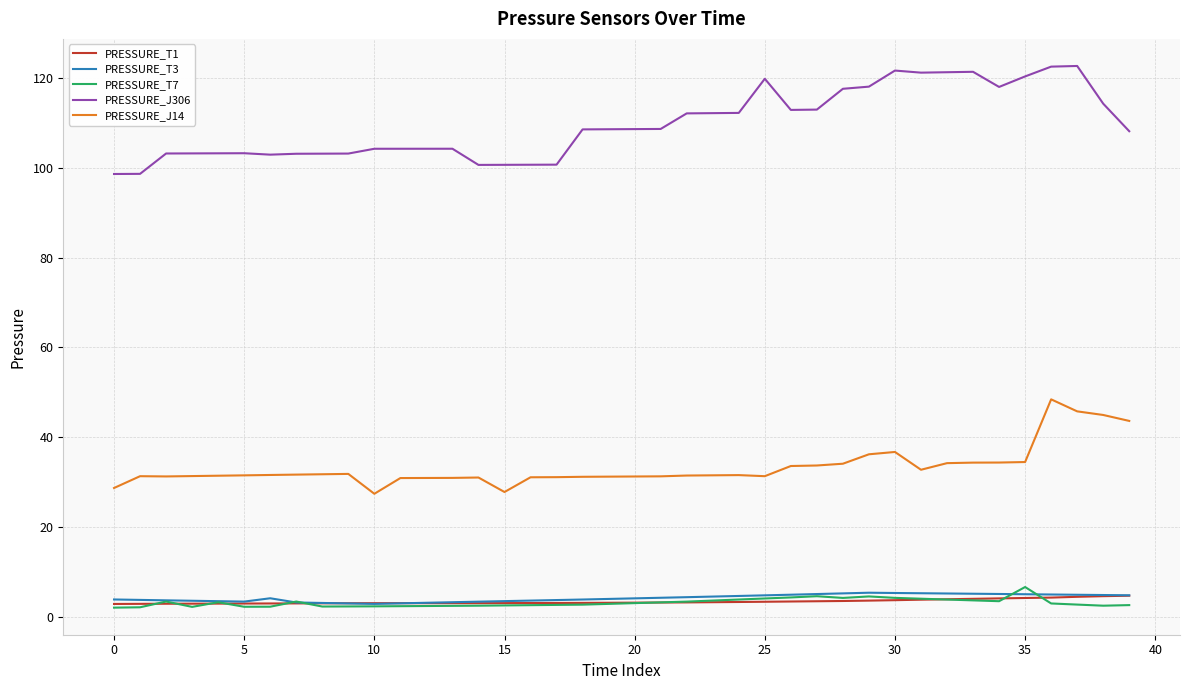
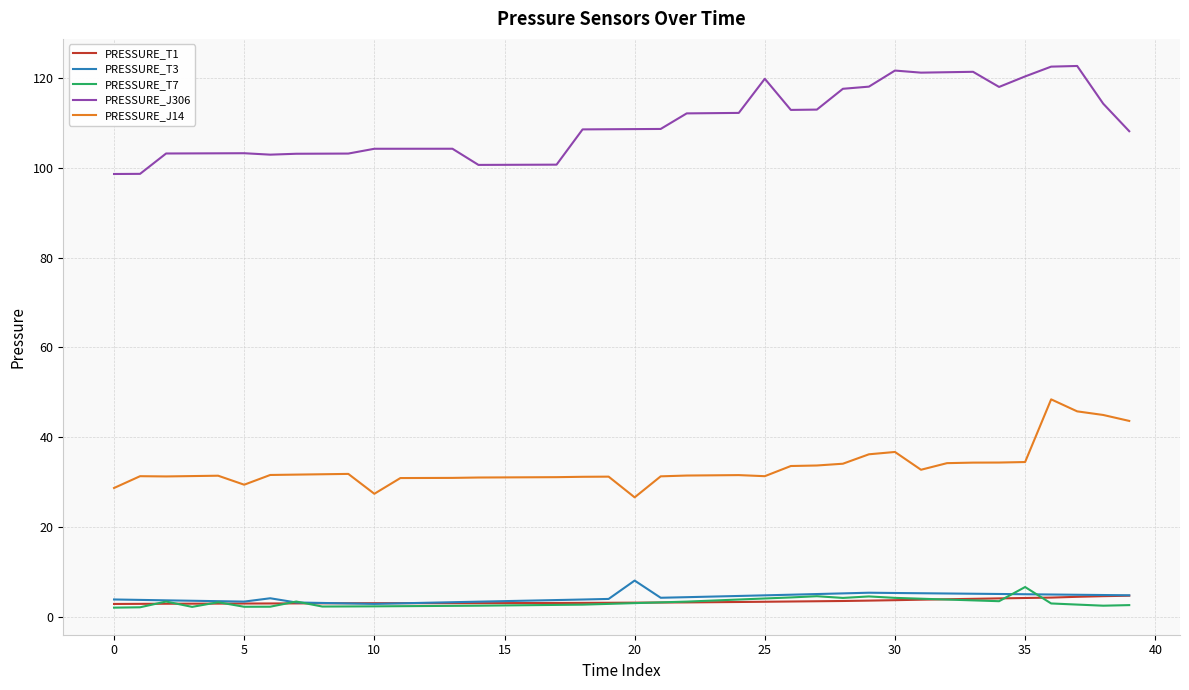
PRESSURE_J14, 5: 32 -> 29
PRESSURE_J14, 15: 28 -> 31
PRESSURE_T3, 20: 4 -> 8
PRESSURE_J14, 20: 31 -> 27
